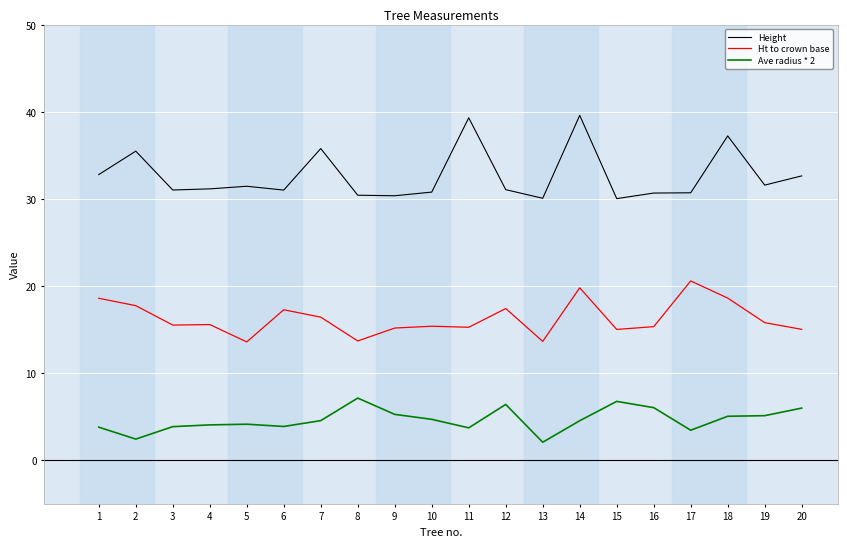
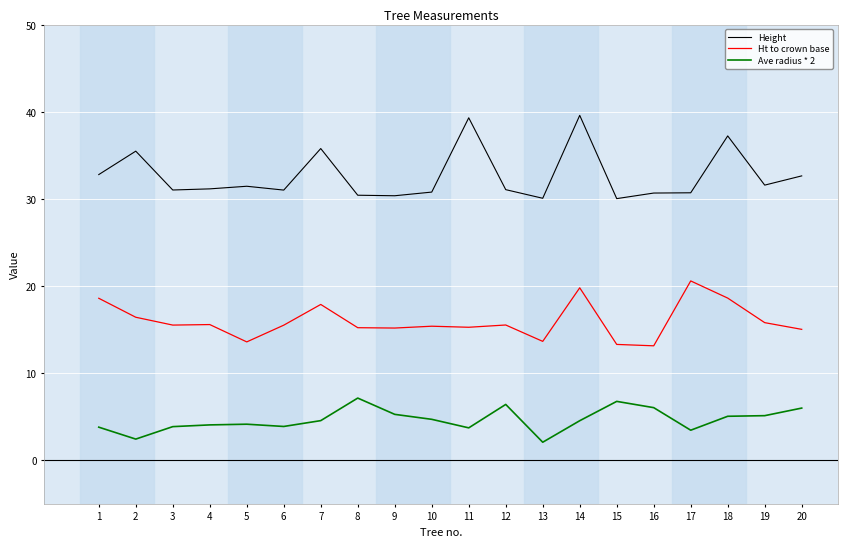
Ht to crown base, 2: 18 -> 16
Ht to crown base, 6: 17 -> 16
Ht to crown base, 7: 16 -> 18
Ht to crown base, 8: 14 -> 15
Ht to crown base, 12: 17 -> 16
Ht to crown base, 15: 15 -> 13
Ht to crown base, 16: 15 -> 13
